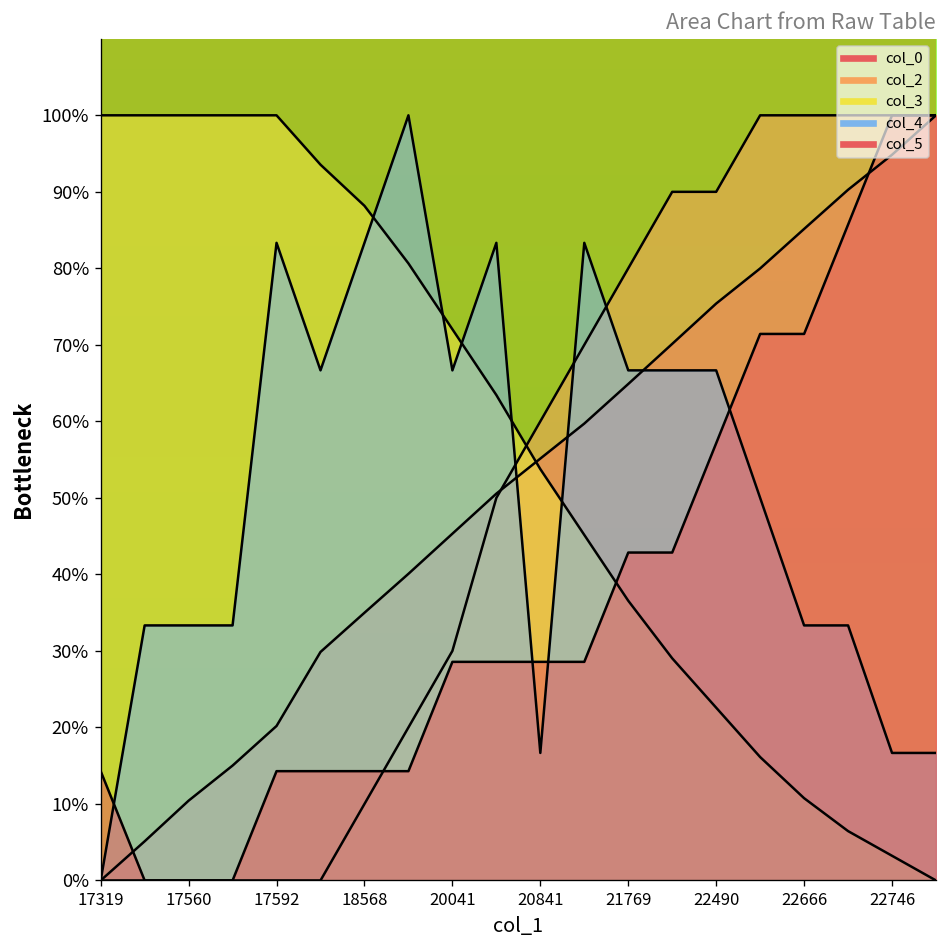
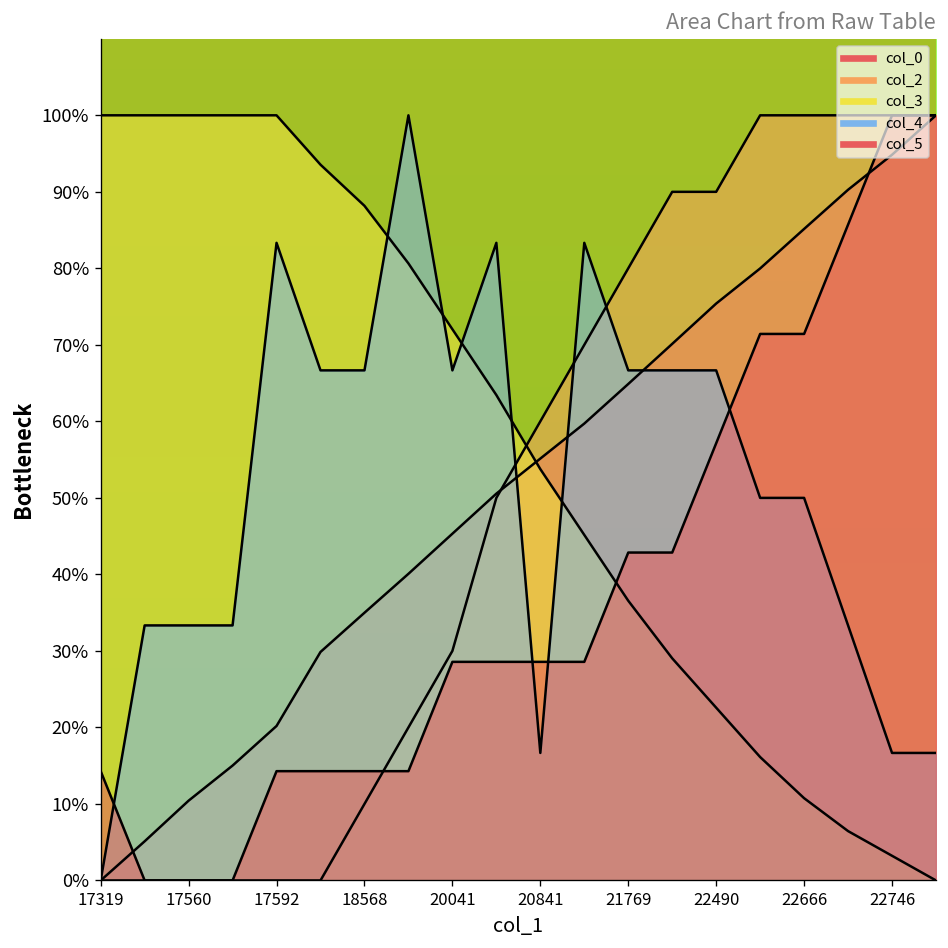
col_4, 18568: 83% -> 67%
col_4, 22666: 33% -> 50%
